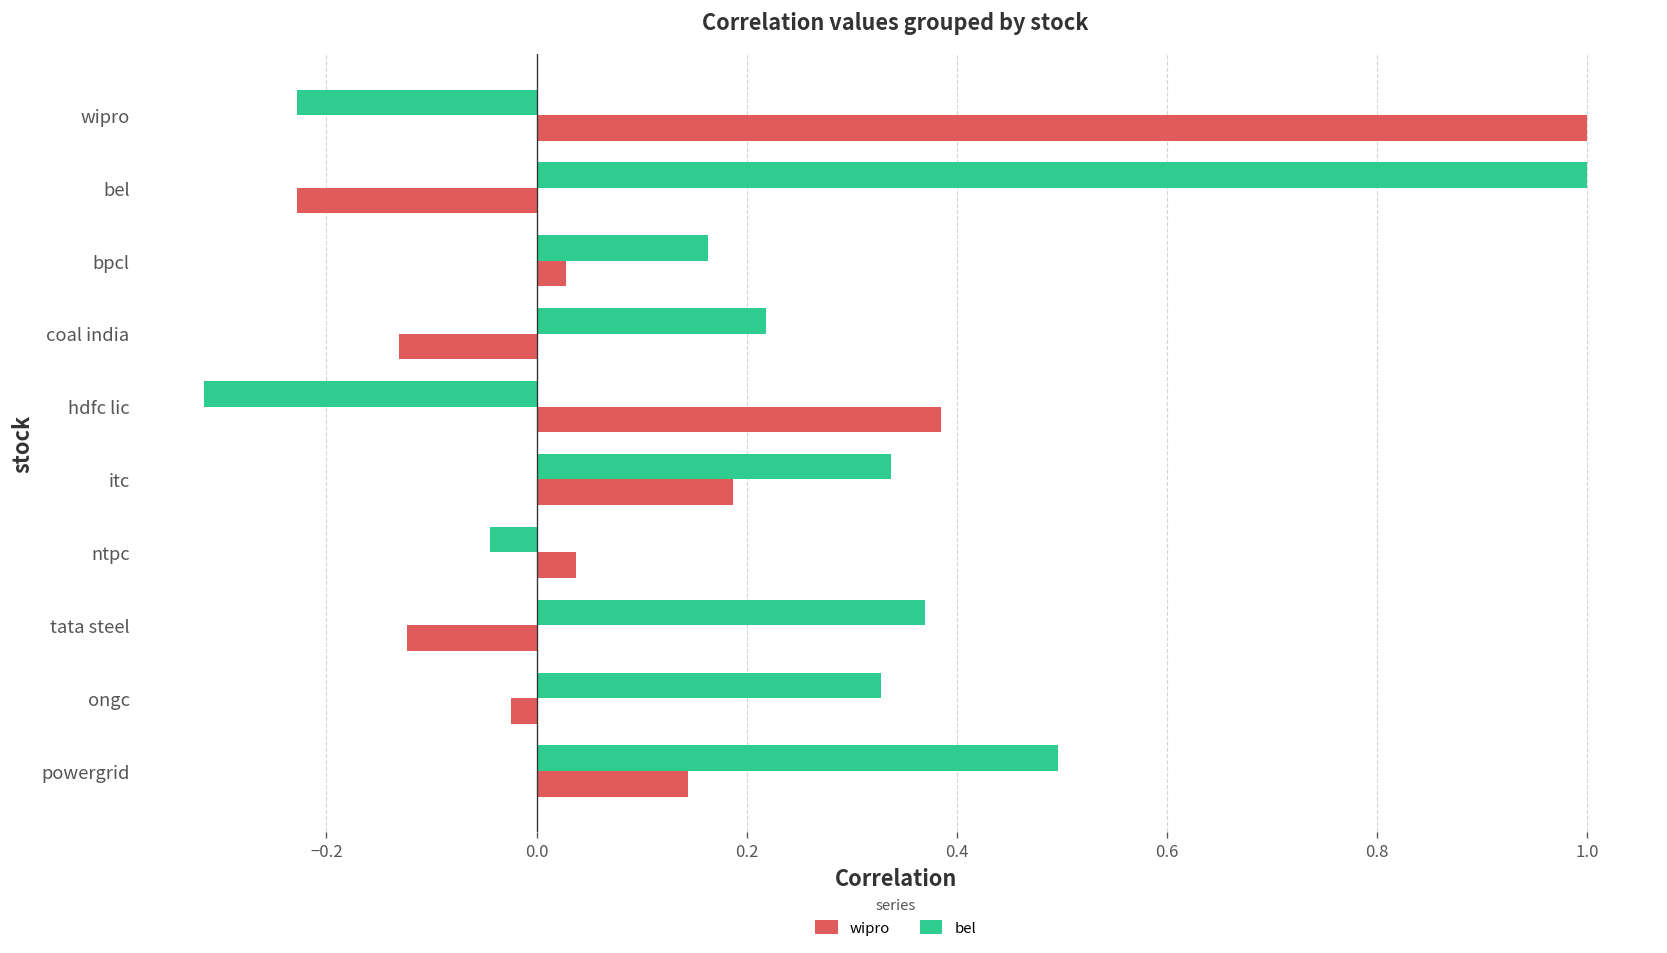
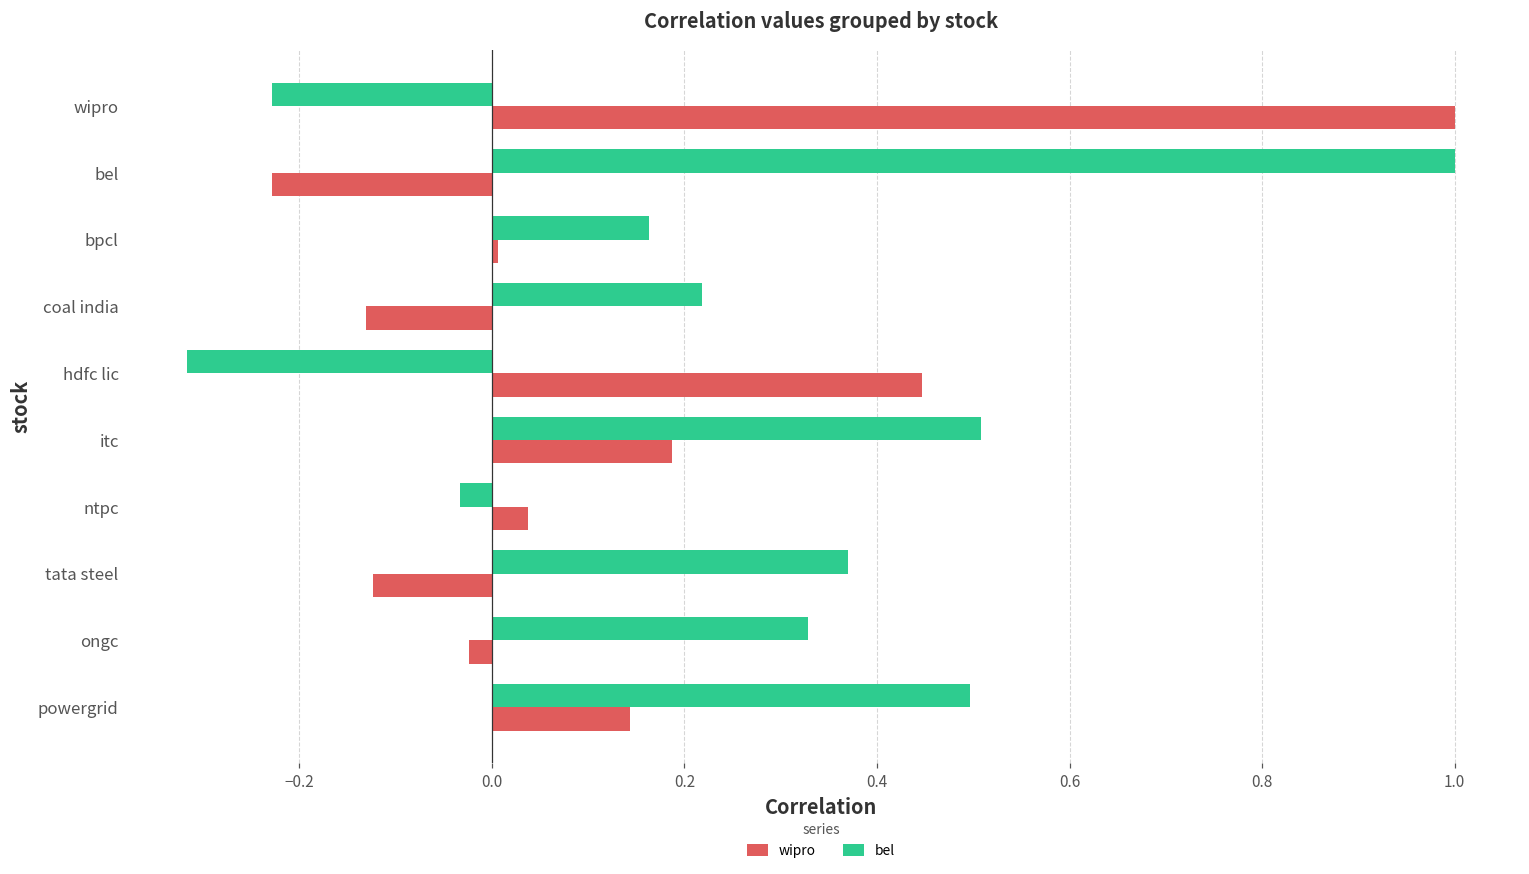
wipro, bpcl: 0.03 -> 0.01
wipro, hdfc lic: 0.39 -> 0.45
bel, itc: 0.34 -> 0.51
bel, ntpc: -0.04 -> -0.03
